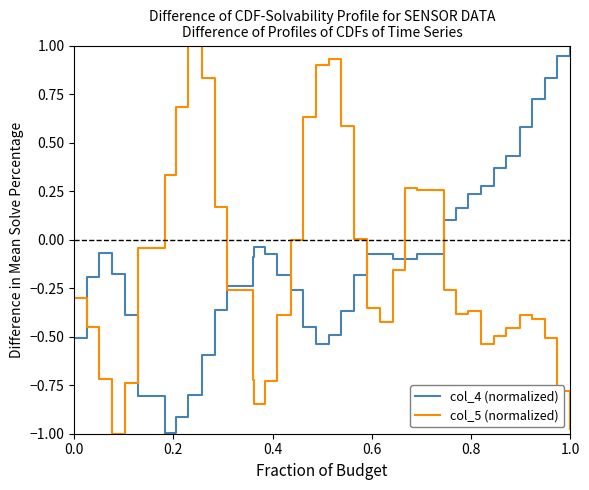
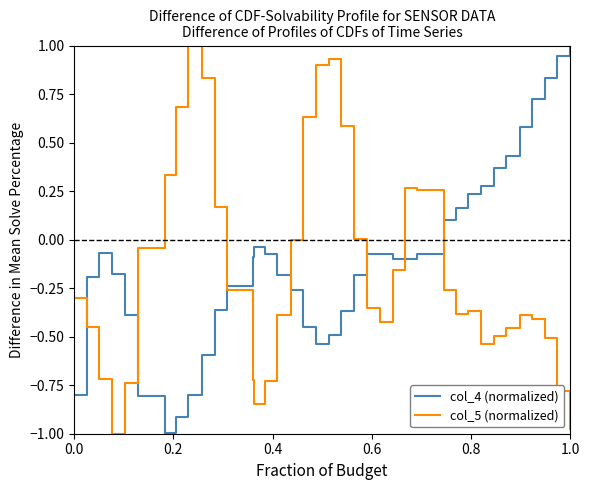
col_4 (normalized), 0.0: -0.51 -> -0.80
